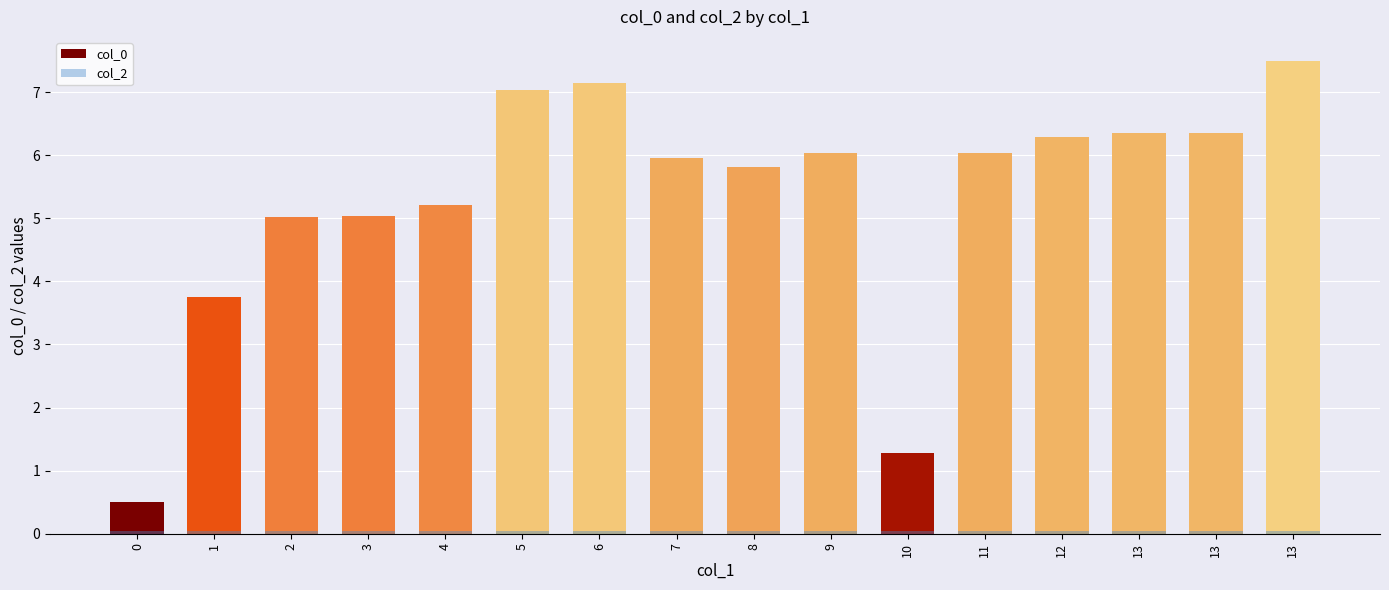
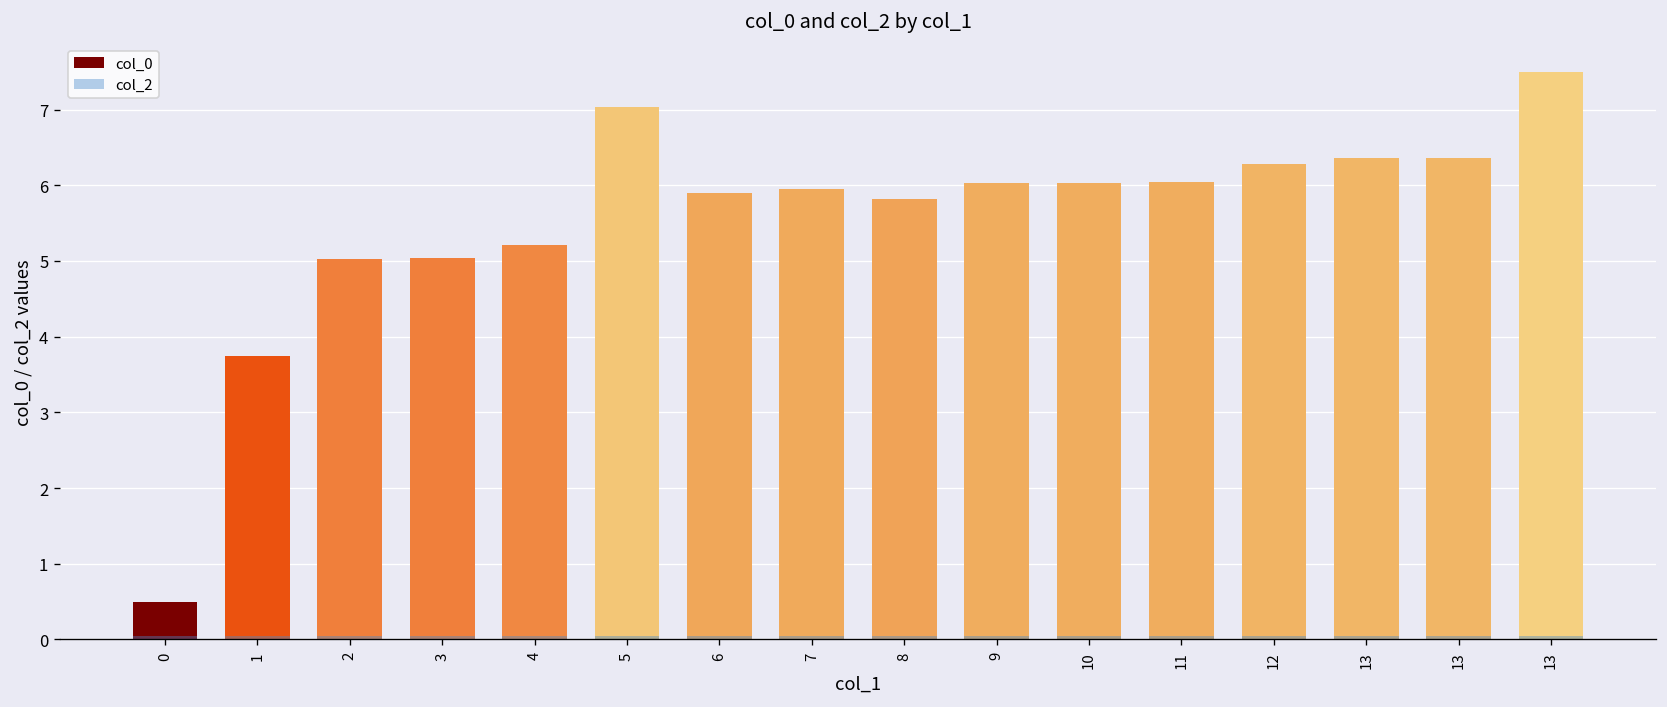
col_0, 6: 7.1 -> 5.9
col_0, 10: 1.3 -> 6.0
